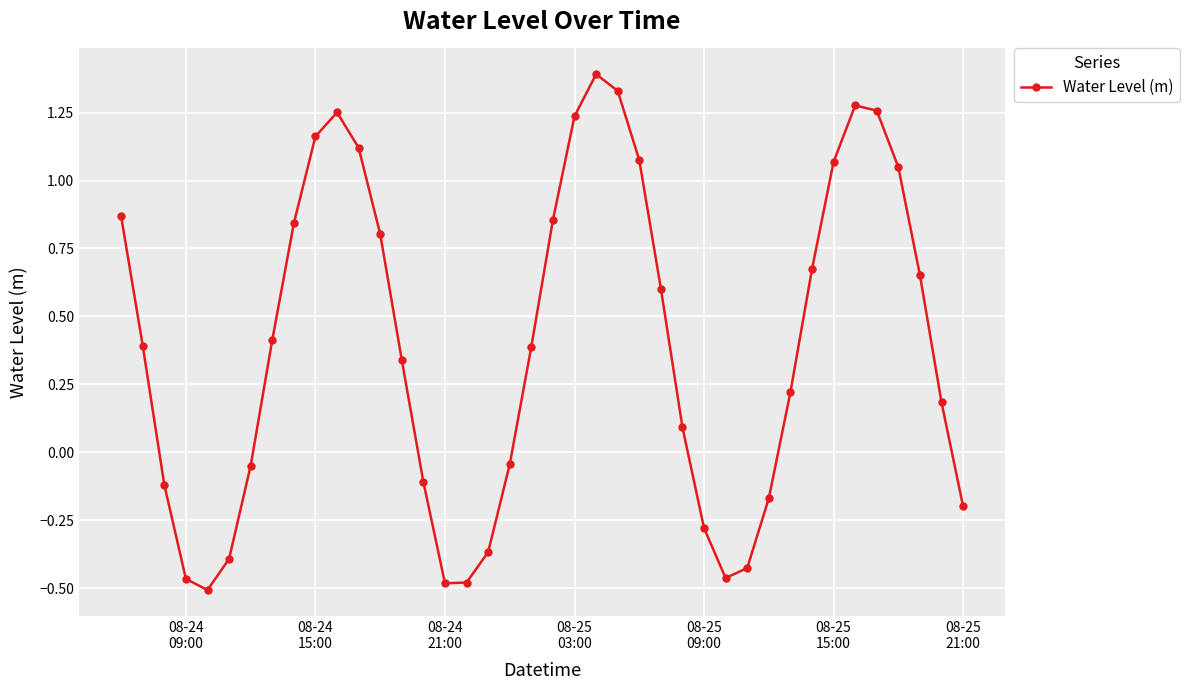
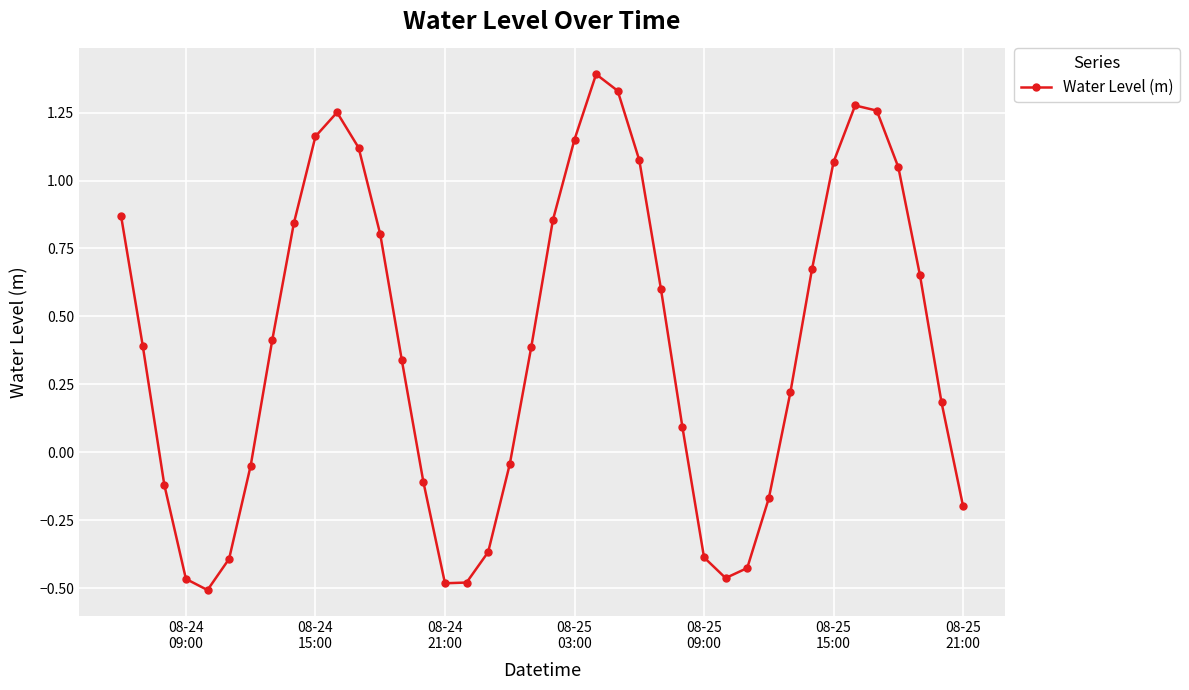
08-25 03:00: 1.24 -> 1.15
08-25 09:00: -0.28 -> -0.39
